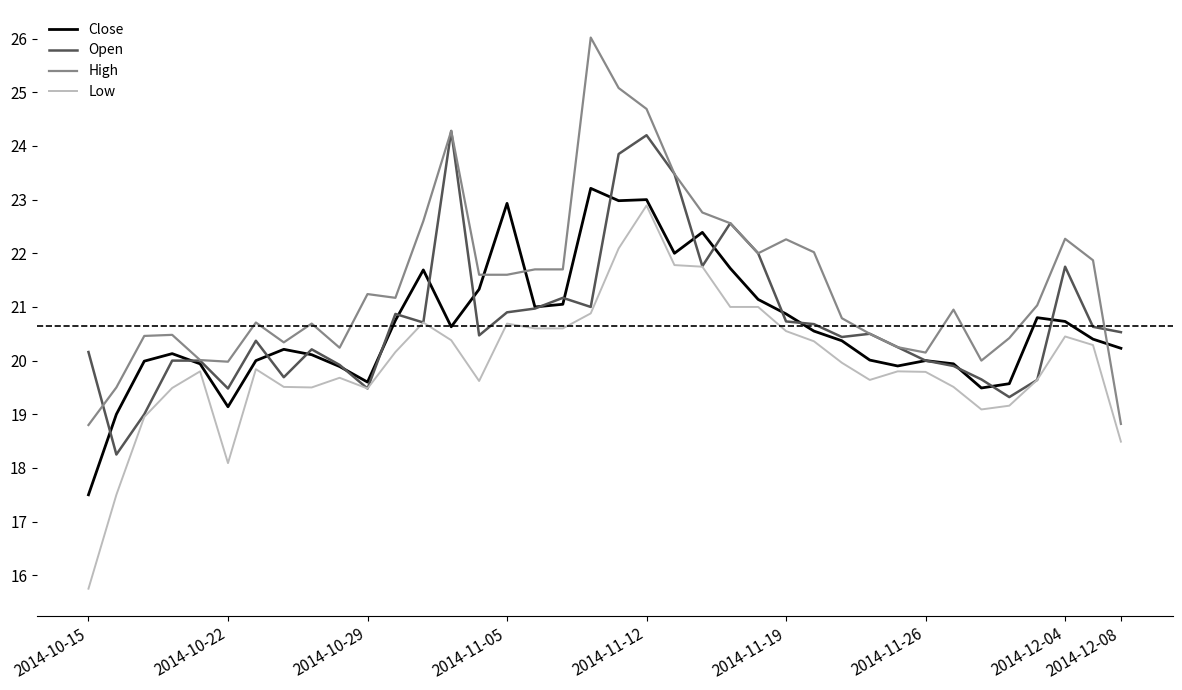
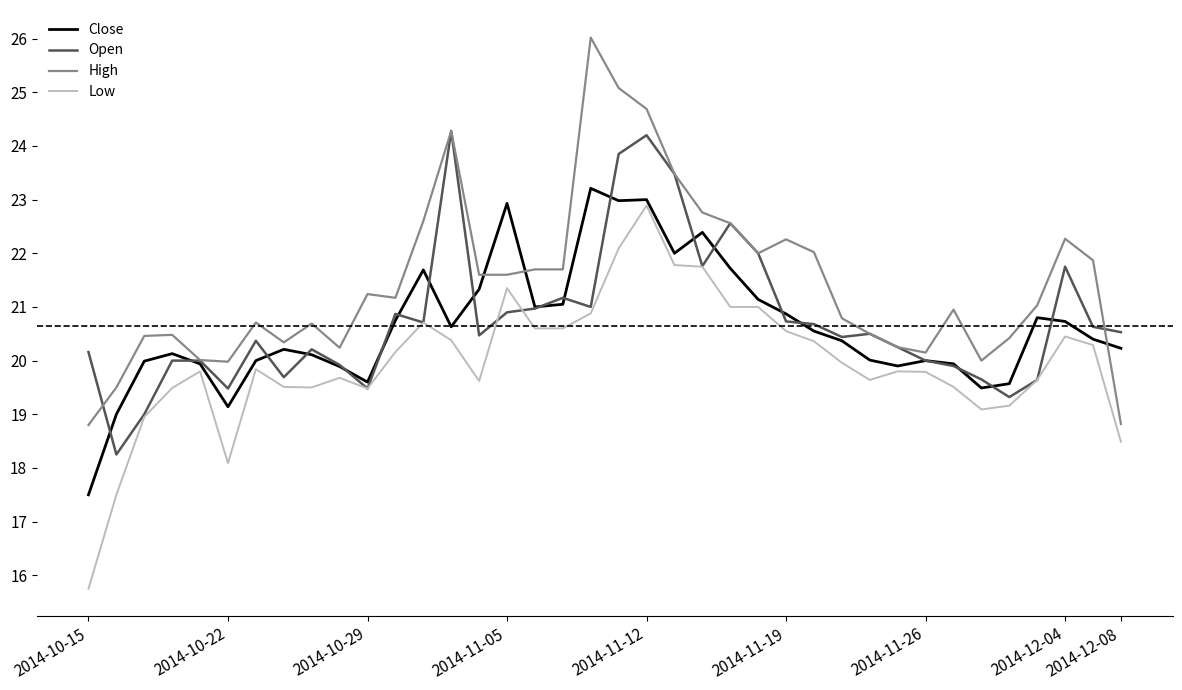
Low, 2014-11-05: 20.7 -> 21.4
